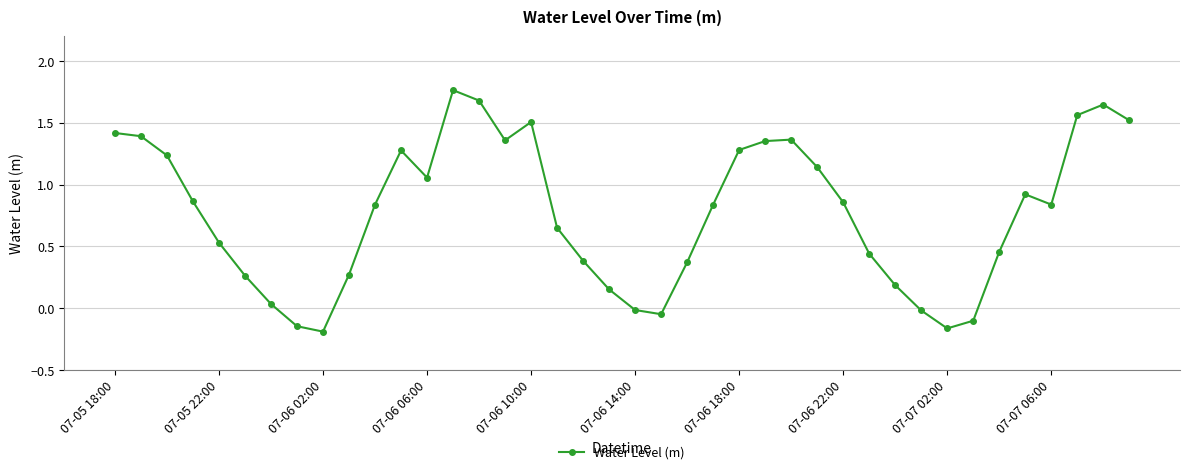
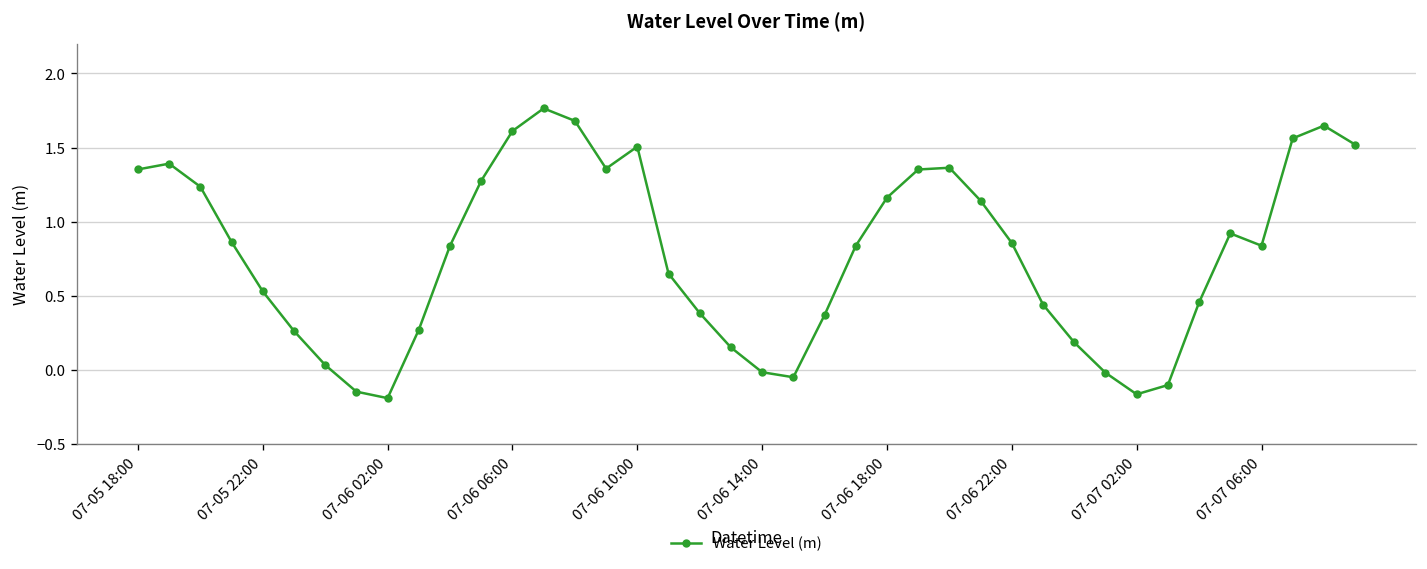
07-05 18:00: 1.42 -> 1.35
07-06 06:00: 1.06 -> 1.61
07-06 18:00: 1.28 -> 1.16
